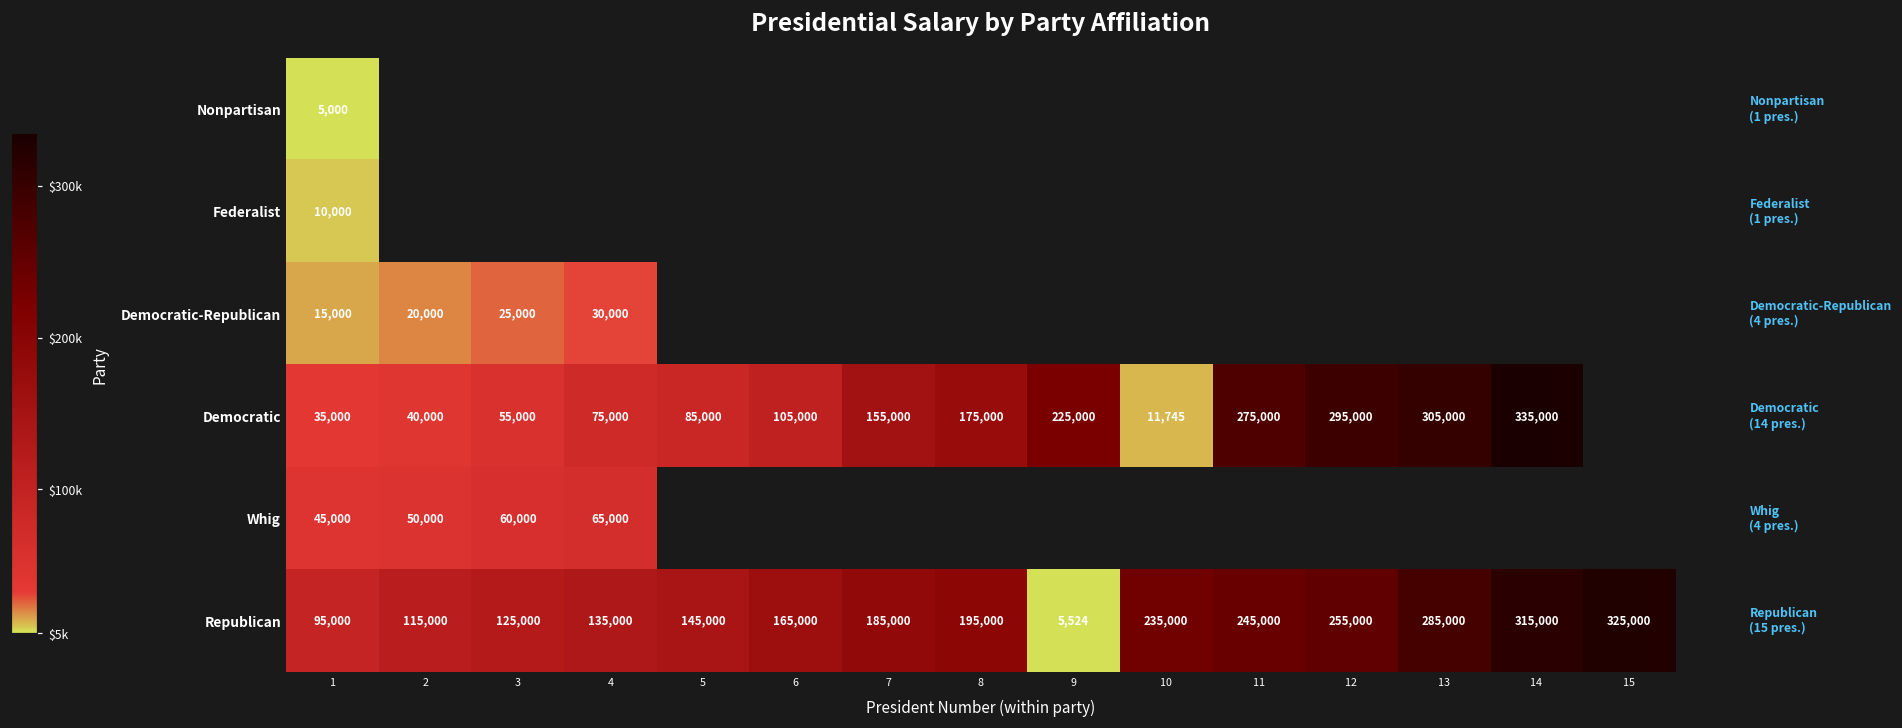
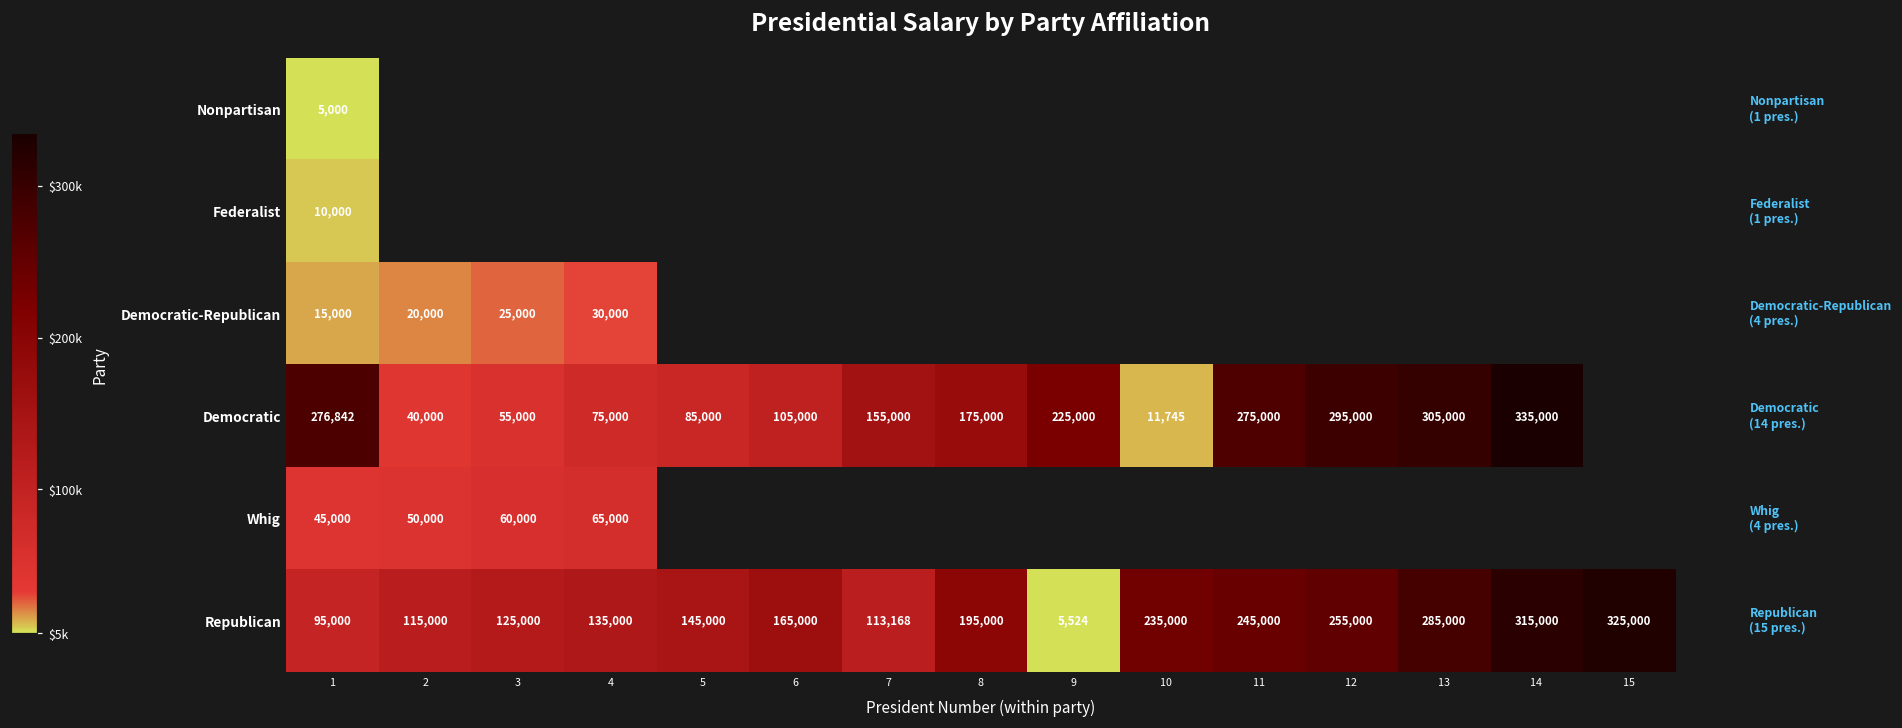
Democratic, 1: 35,000 -> 276,842
Republican, 7: 185,000 -> 113,168
